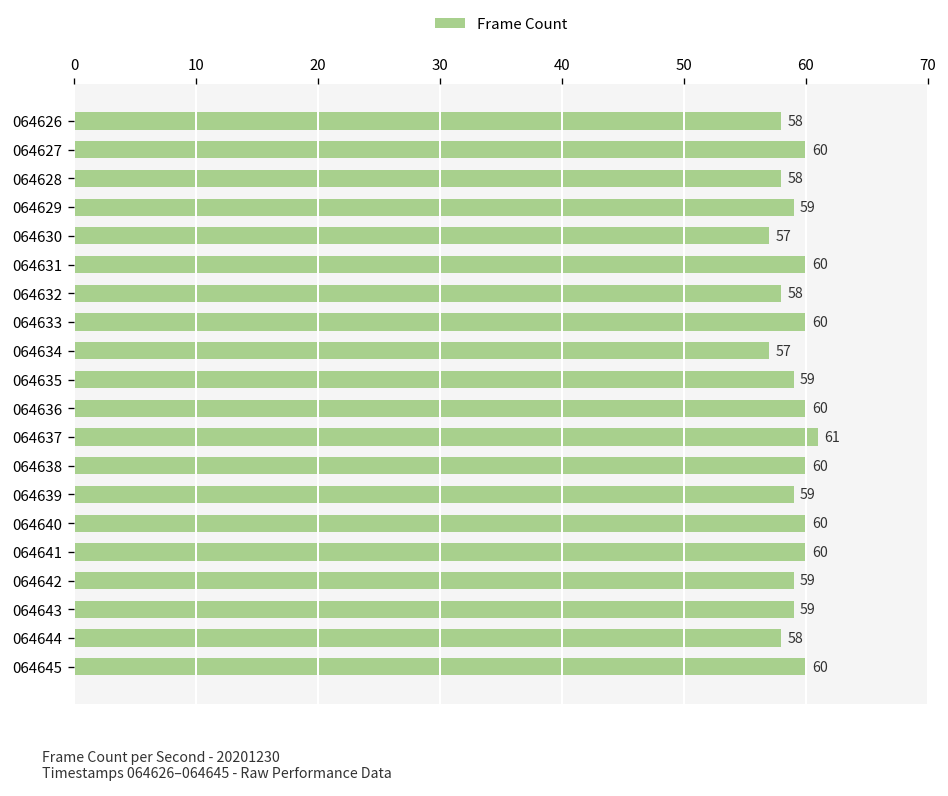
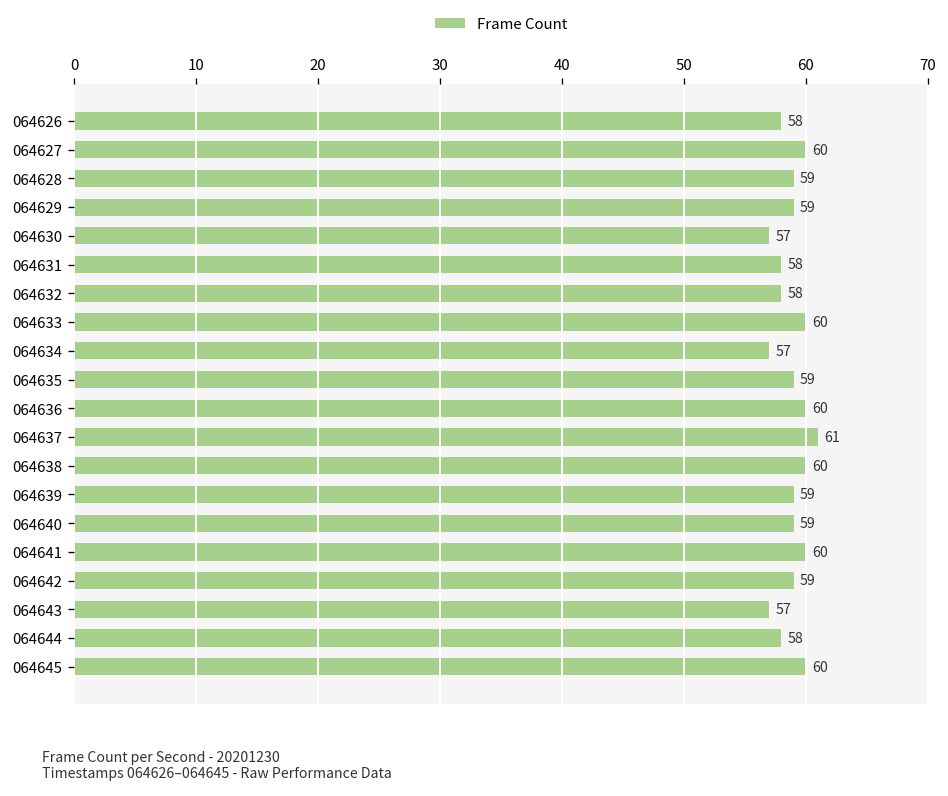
064628: 58 -> 59
064631: 60 -> 58
064640: 60 -> 59
064643: 59 -> 57
